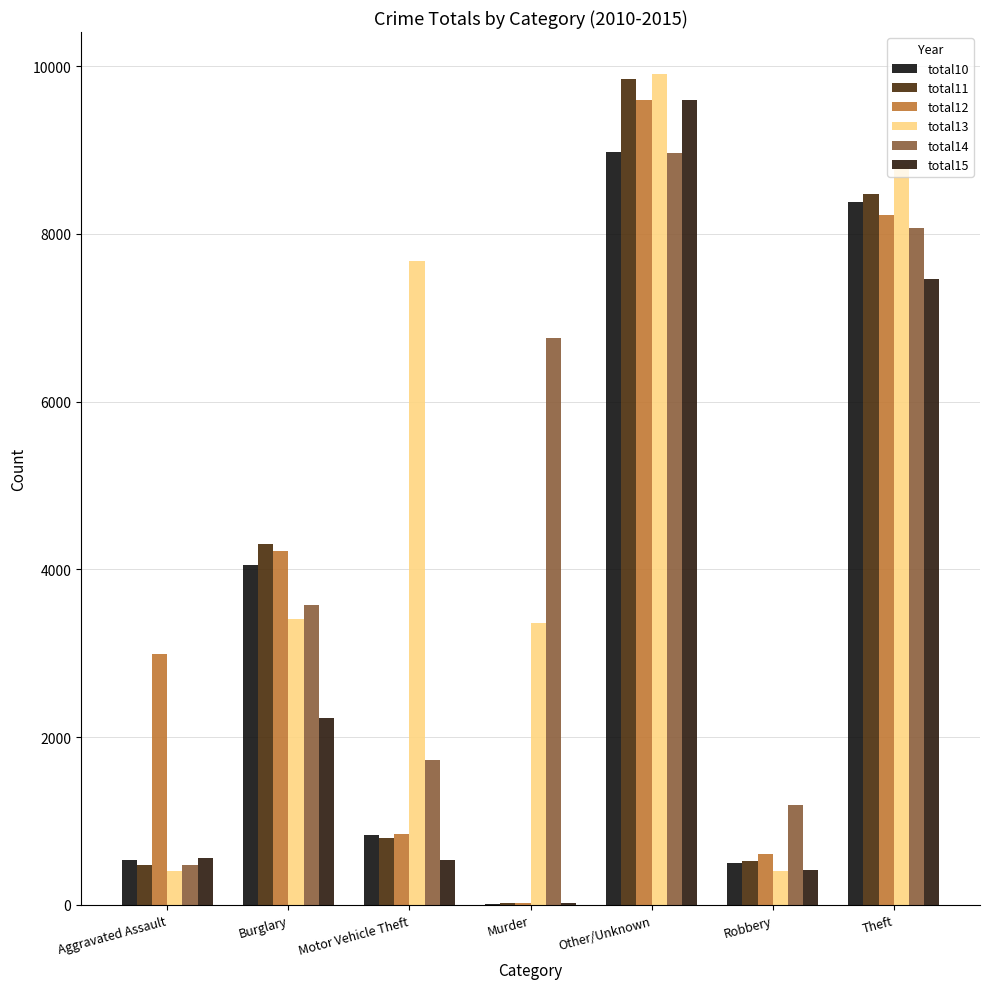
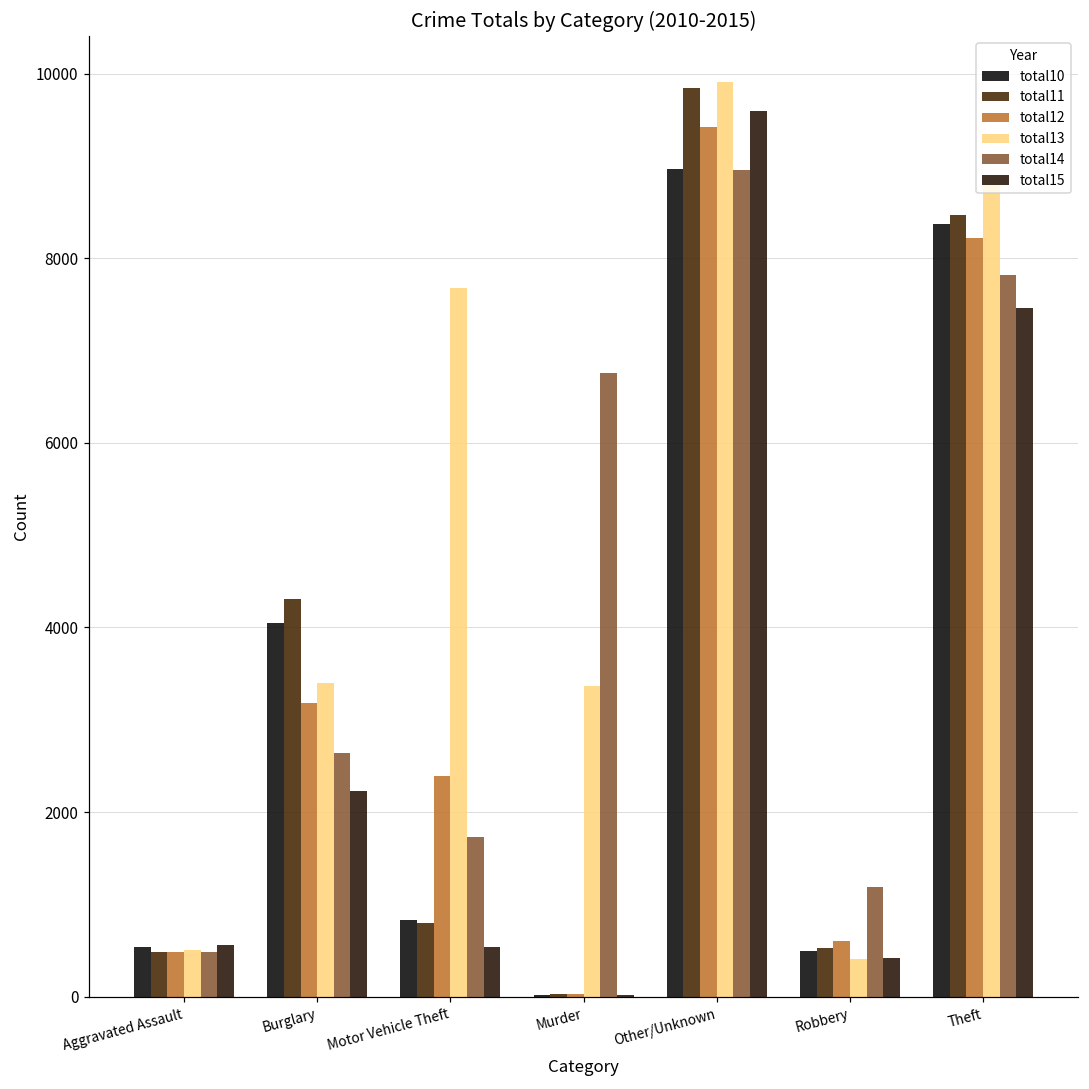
total12, Aggravated Assault: 3000 -> 500
total13, Aggravated Assault: 400 -> 500
total12, Burglary: 4200 -> 3200
total14, Burglary: 3600 -> 2600
total12, Motor Vehicle Theft: 800 -> 2400
total12, Other/Unknown: 9600 -> 9400
total14, Theft: 8100 -> 7800
